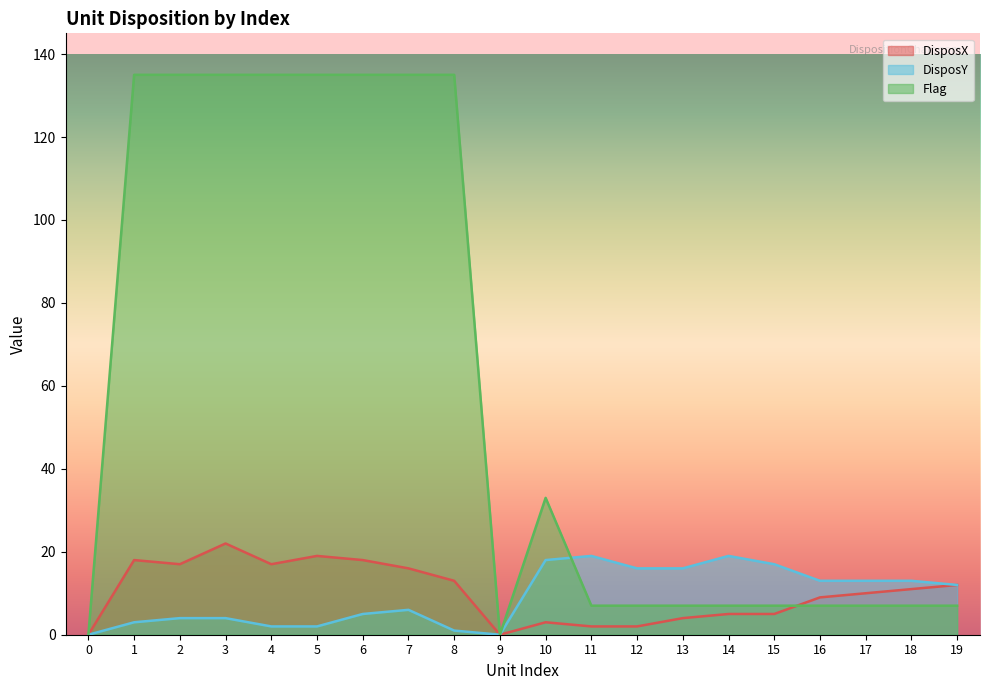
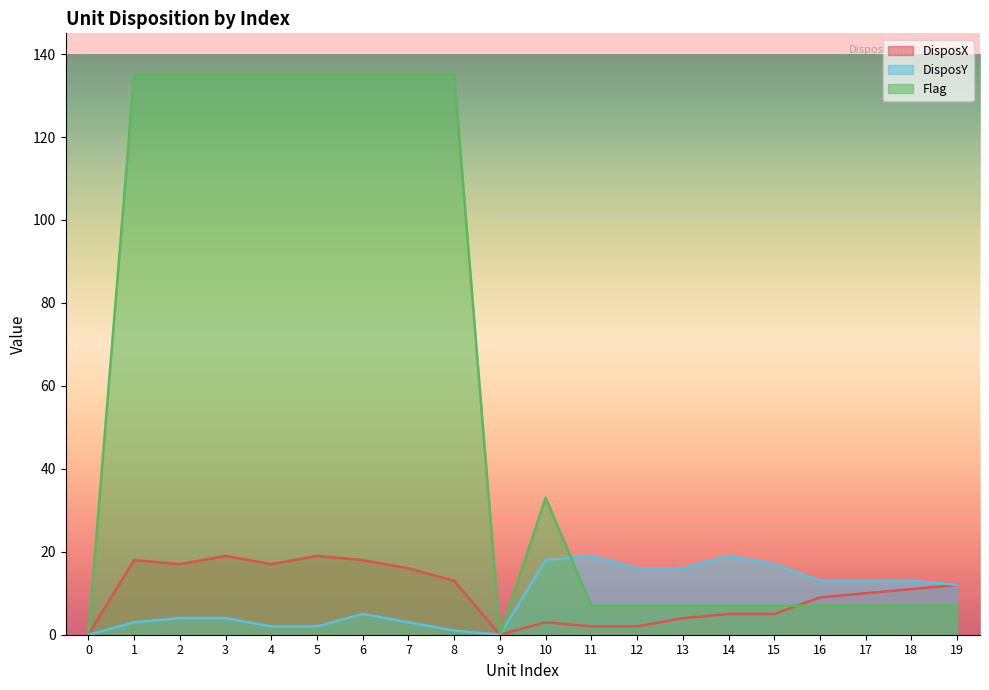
DisposX, 3: 22 -> 19
DisposY, 7: 6 -> 3
